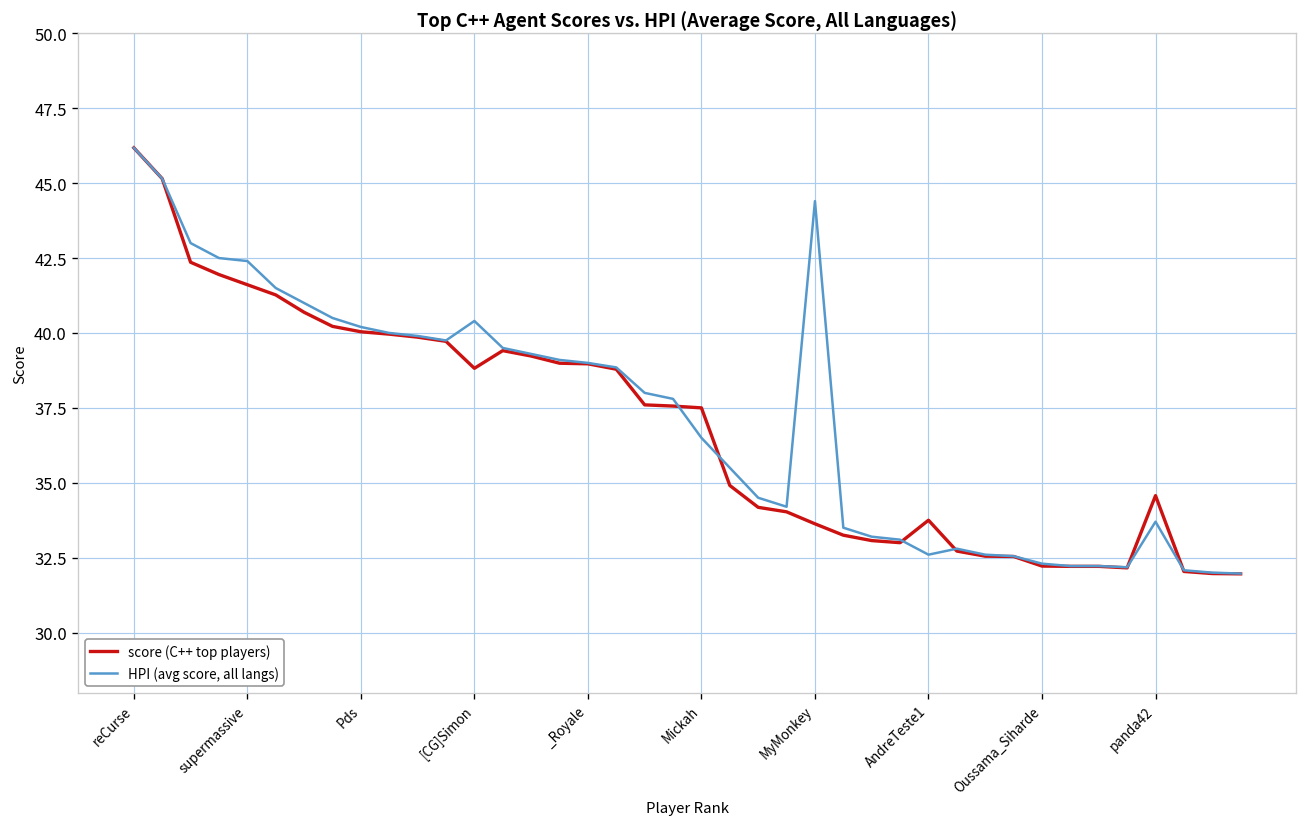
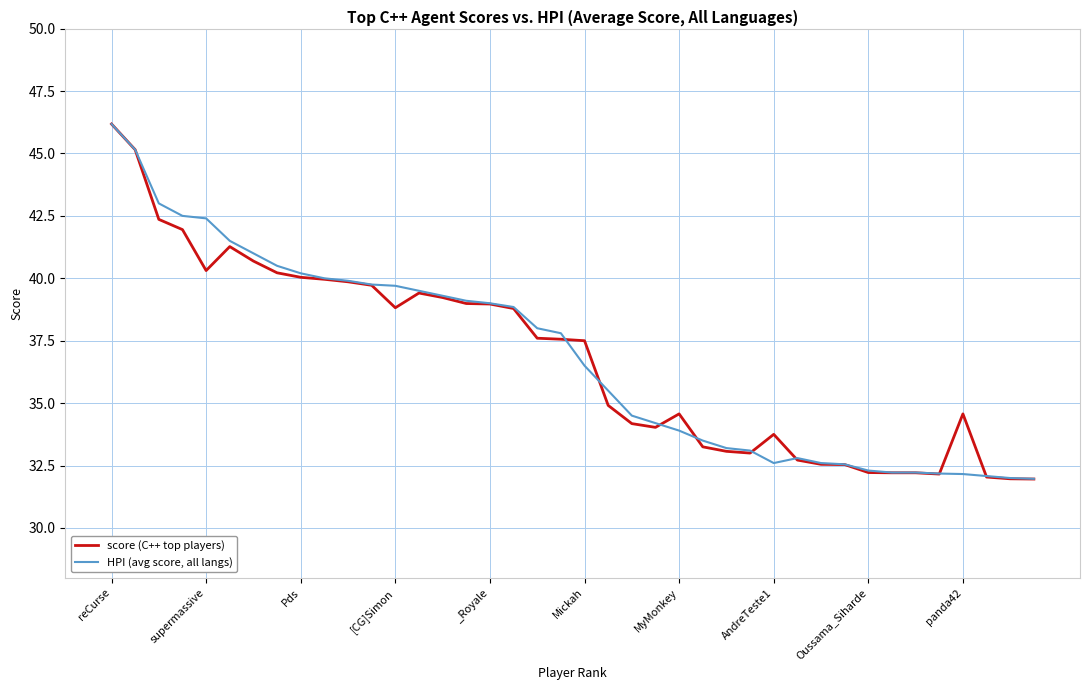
score (C++ top players), supermassive: 41.6 -> 40.3
HPI (avg score, all langs), [CG]Simon: 40.4 -> 39.7
score (C++ top players), MyMonkey: 33.6 -> 34.6
HPI (avg score, all langs), MyMonkey: 44.4 -> 33.9
HPI (avg score, all langs), panda42: 33.7 -> 32.2
